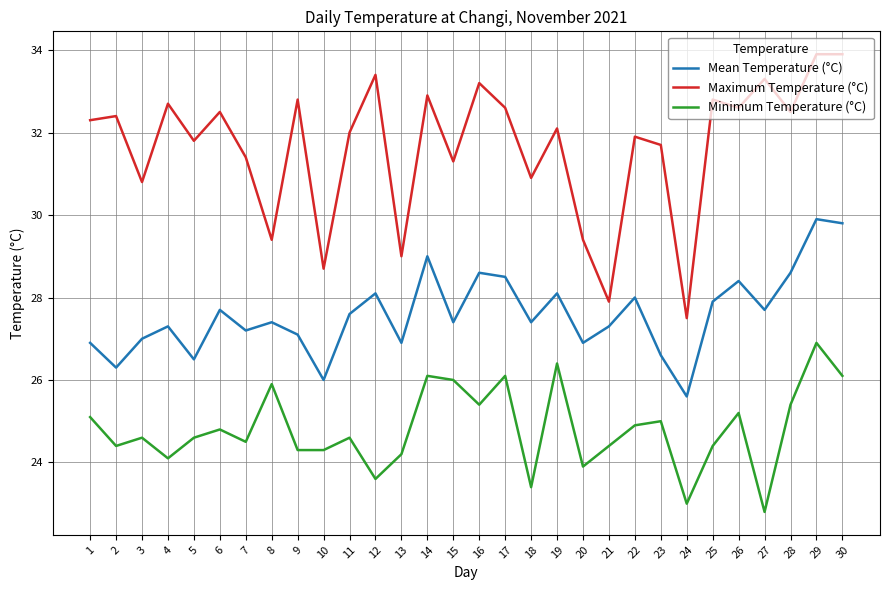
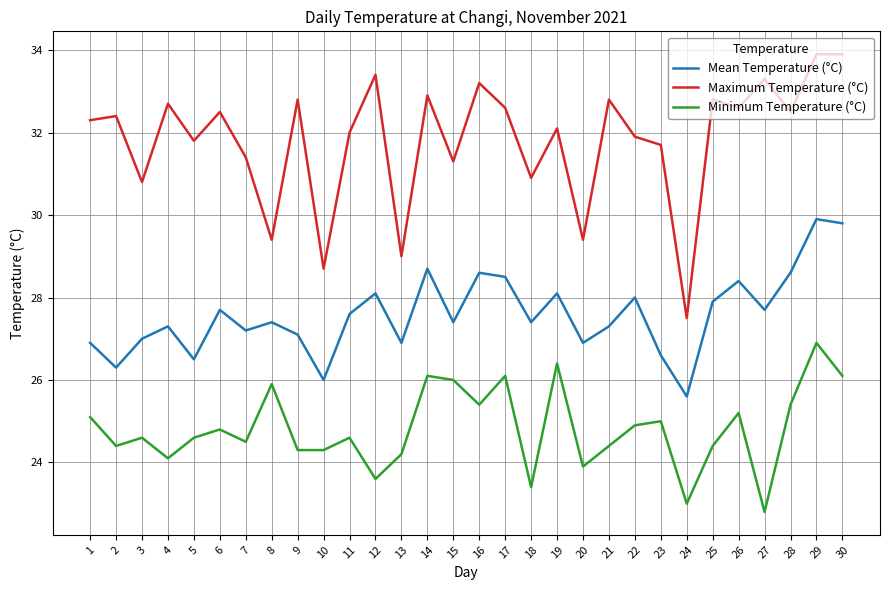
Mean Temperature (°C), 14: 29.0 -> 28.7
Maximum Temperature (°C), 21: 27.9 -> 32.8
